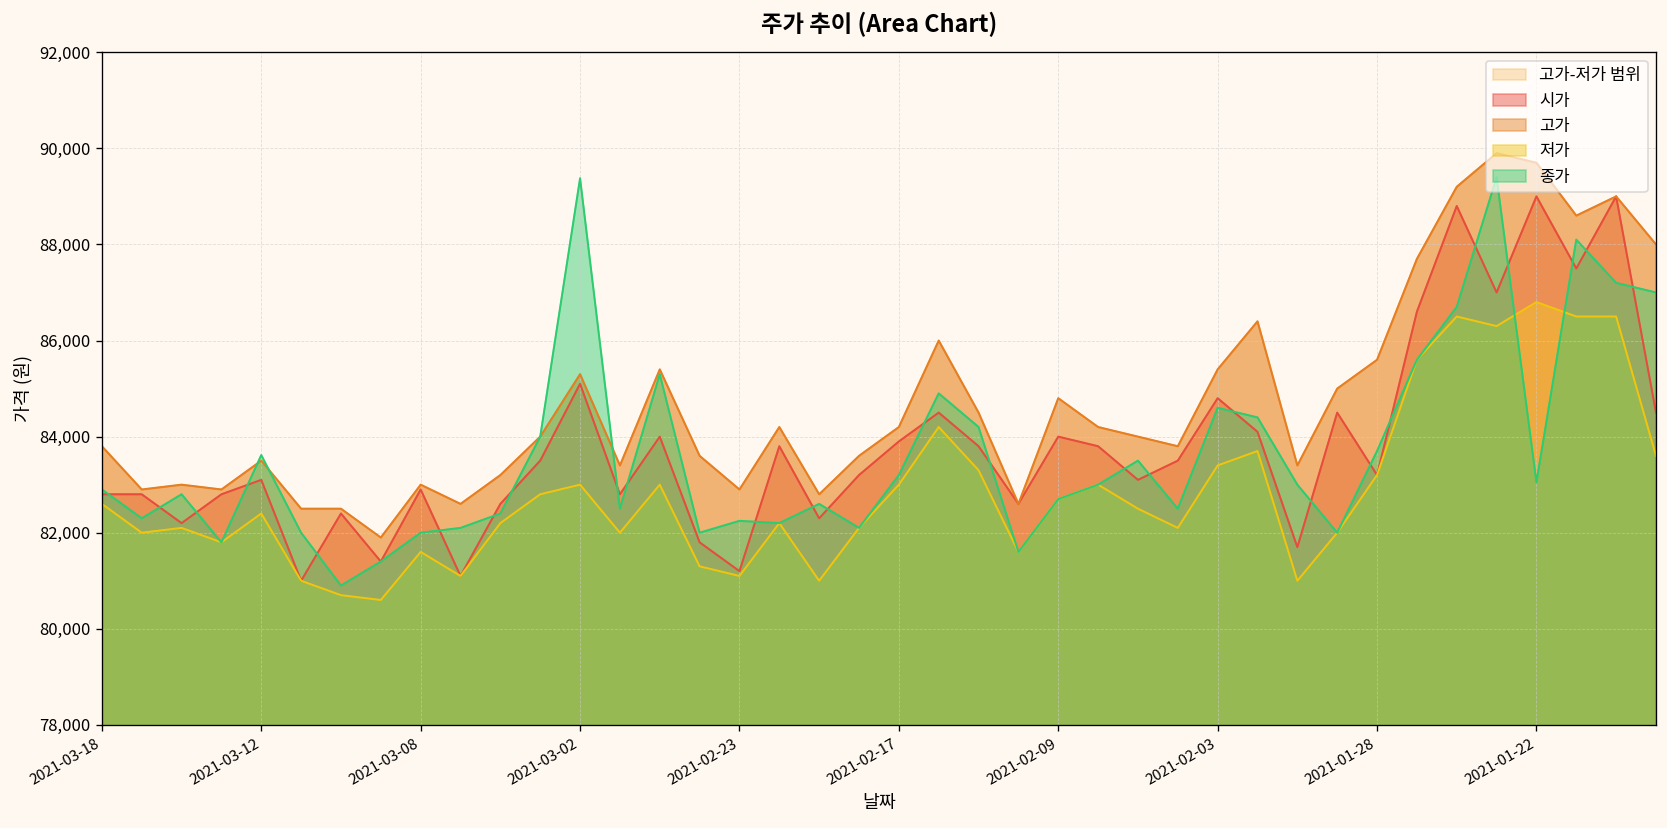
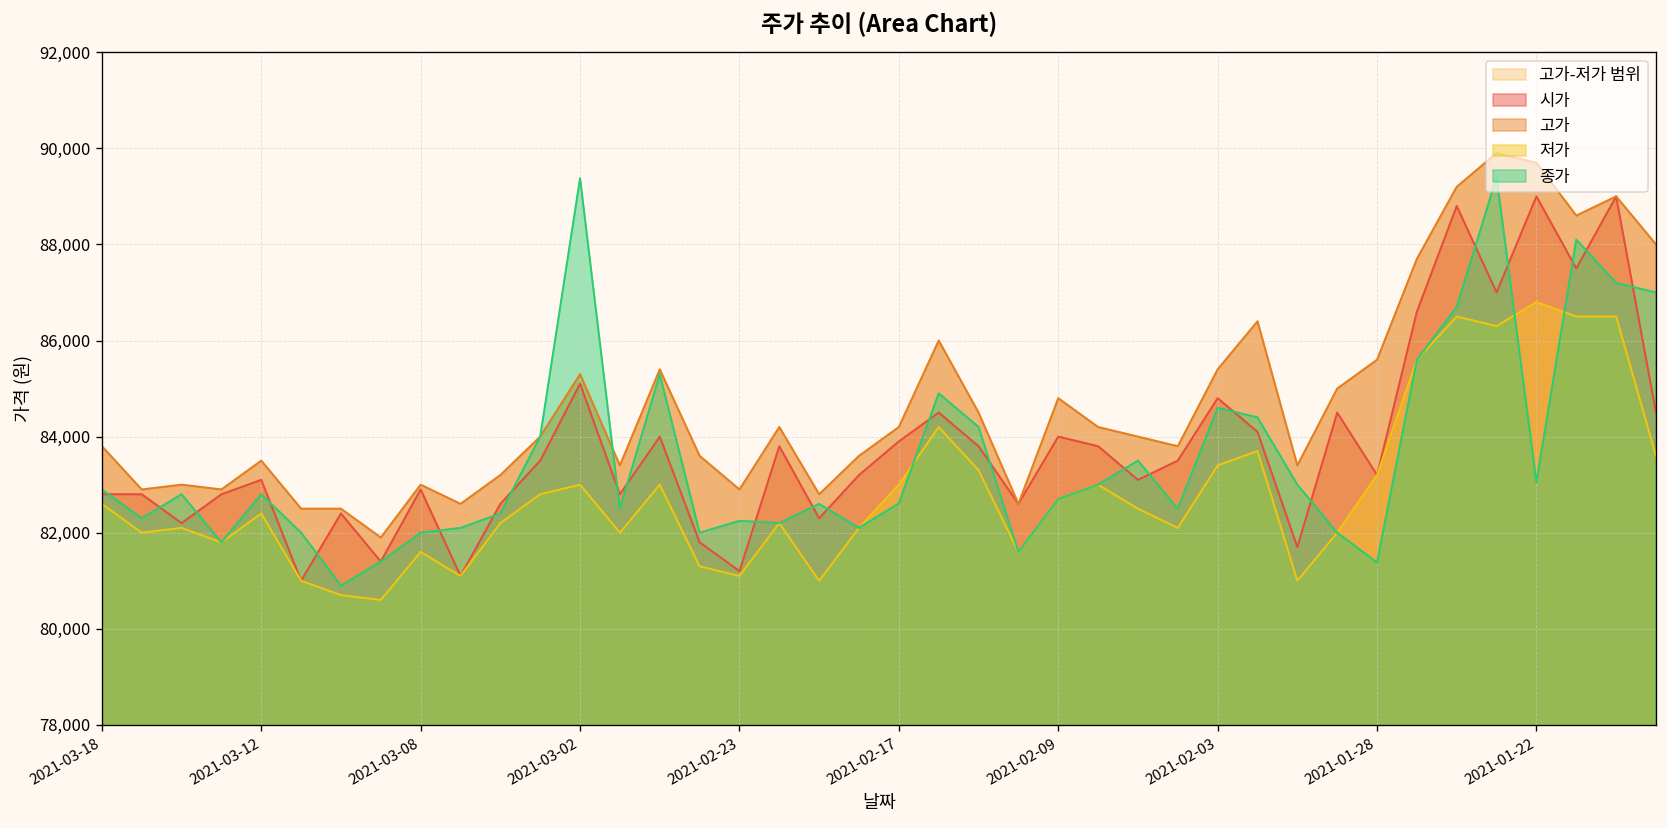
종가, 2021-03-12: 83,600 -> 82,800
종가, 2021-02-17: 83,200 -> 82,600
종가, 2021-01-28: 83,700 -> 81,400
